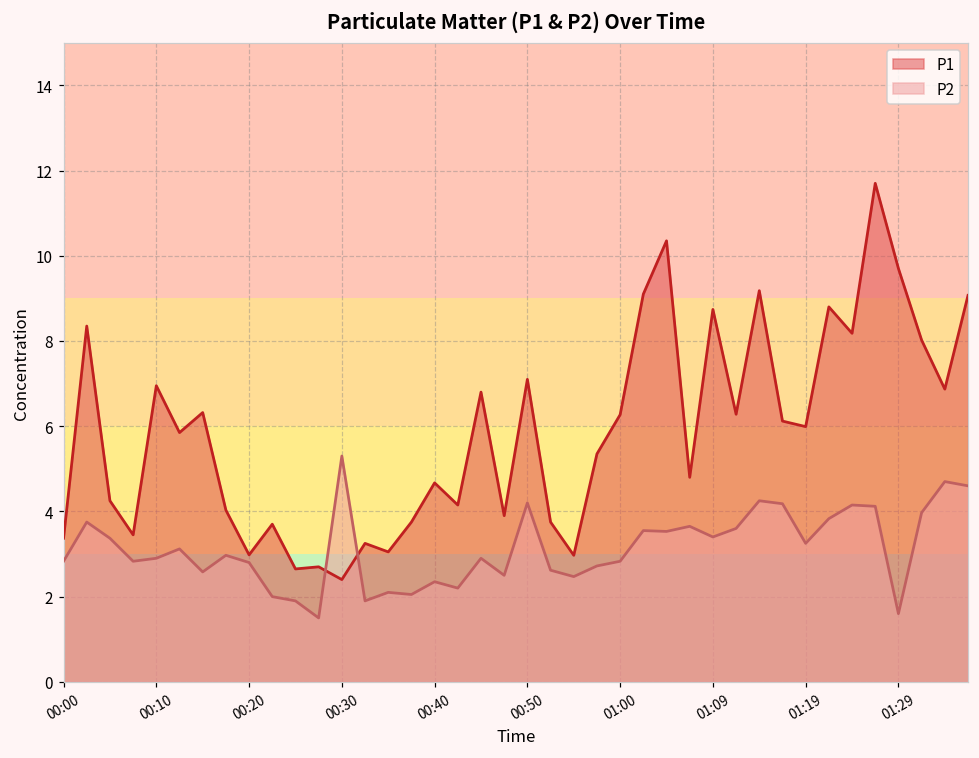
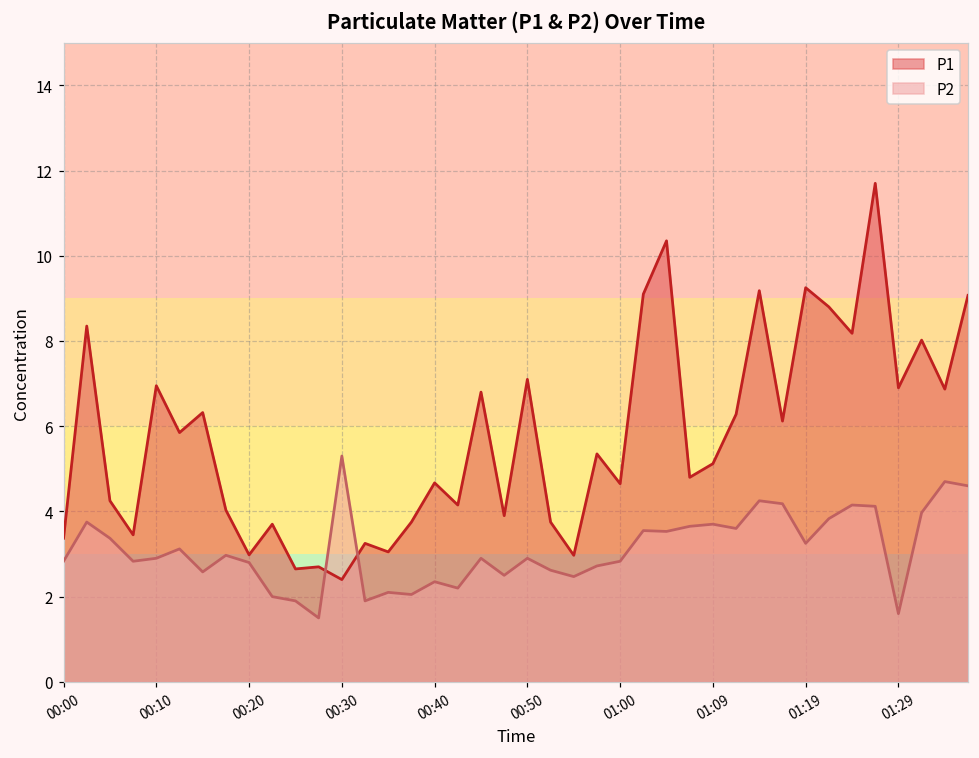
P2, 00:50: 4.2 -> 2.9
P1, 01:00: 6.3 -> 4.7
P1, 01:09: 8.7 -> 5.1
P2, 01:09: 3.4 -> 3.7
P1, 01:19: 6.0 -> 9.3
P1, 01:29: 9.7 -> 6.9
